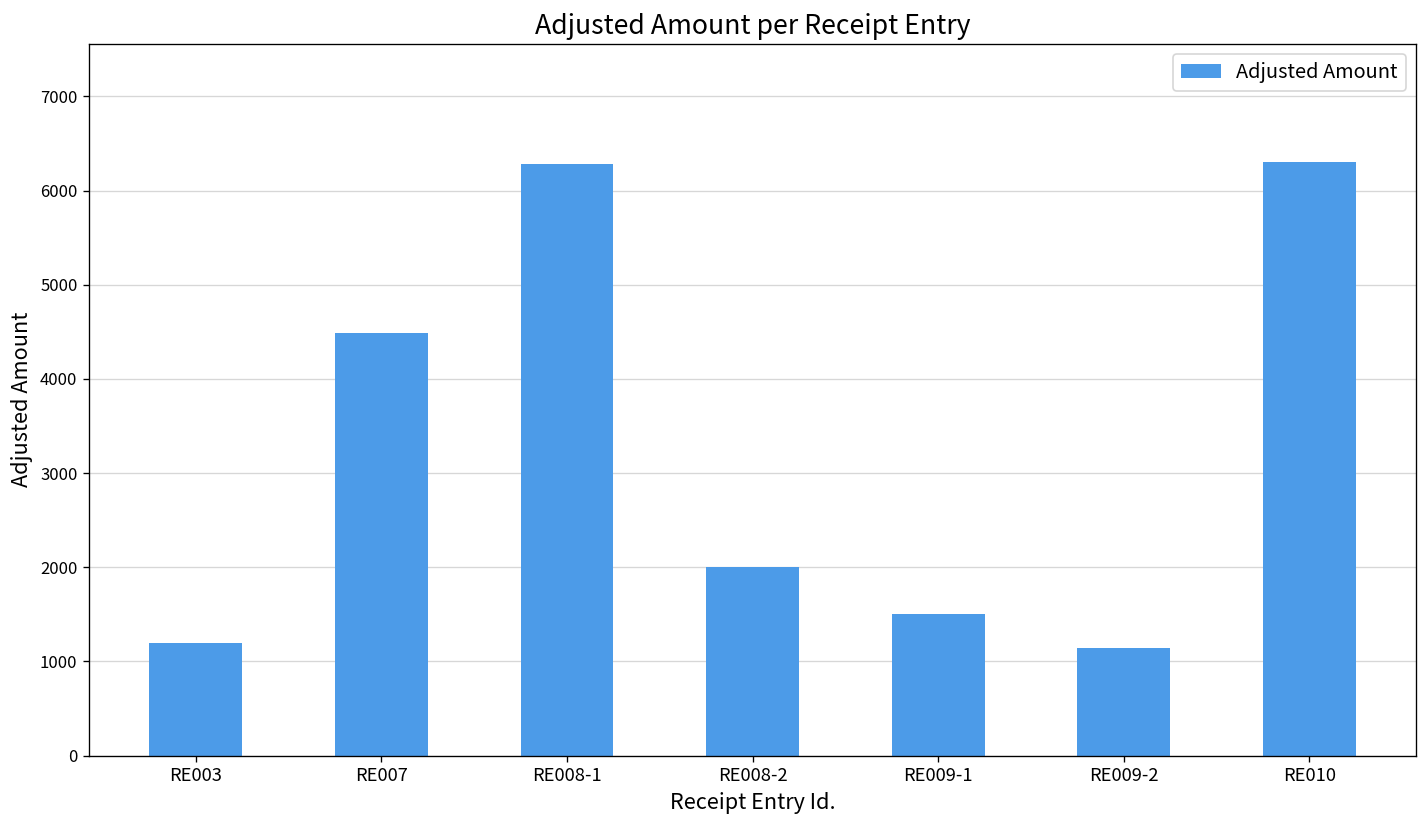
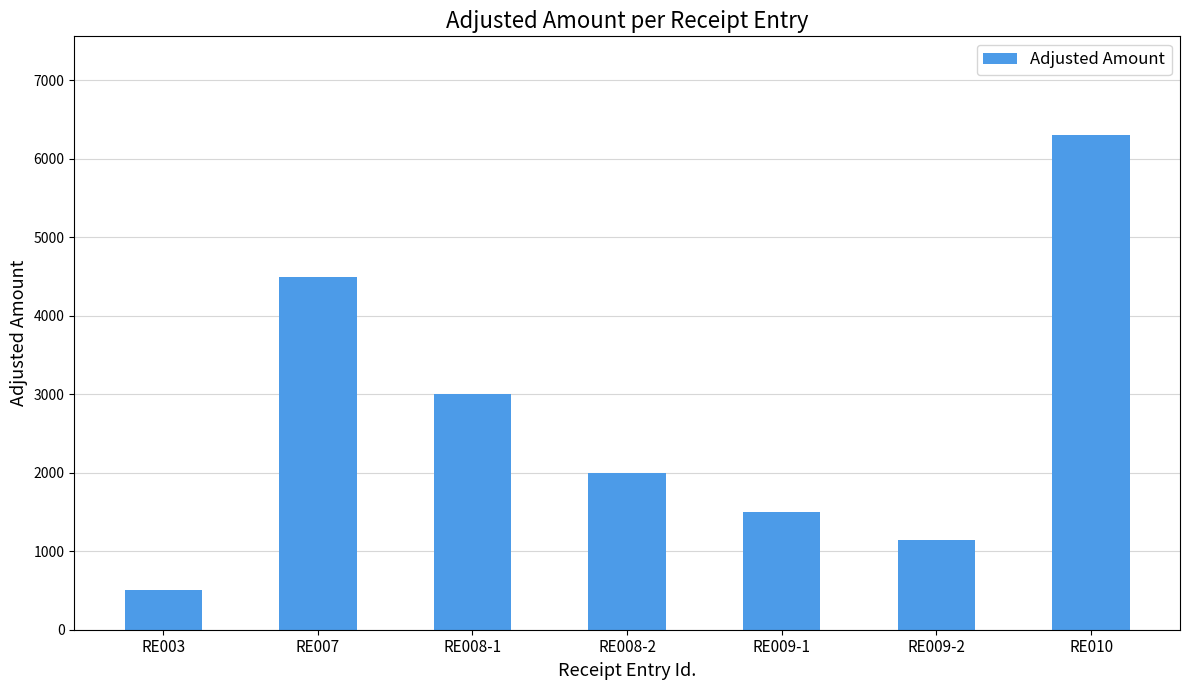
RE003: 1200 -> 500
RE008-1: 6300 -> 3000
